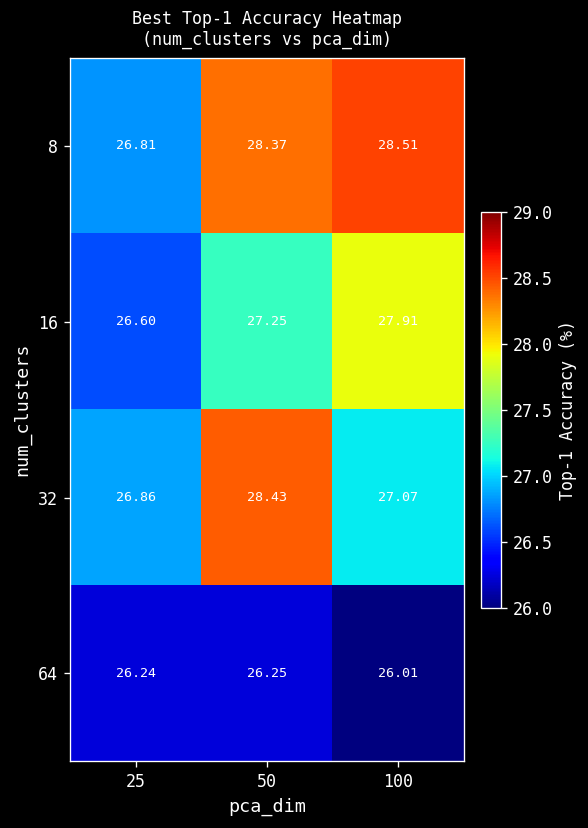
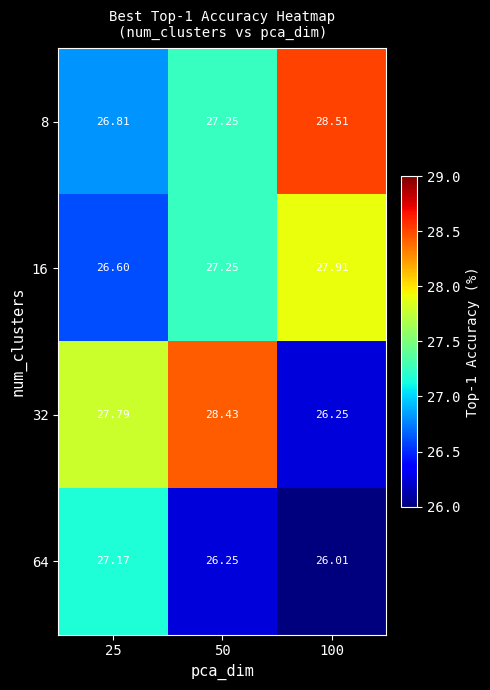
8, 50: 28.37 -> 27.25
32, 25: 26.86 -> 27.79
32, 100: 27.07 -> 26.25
64, 25: 26.24 -> 27.17
